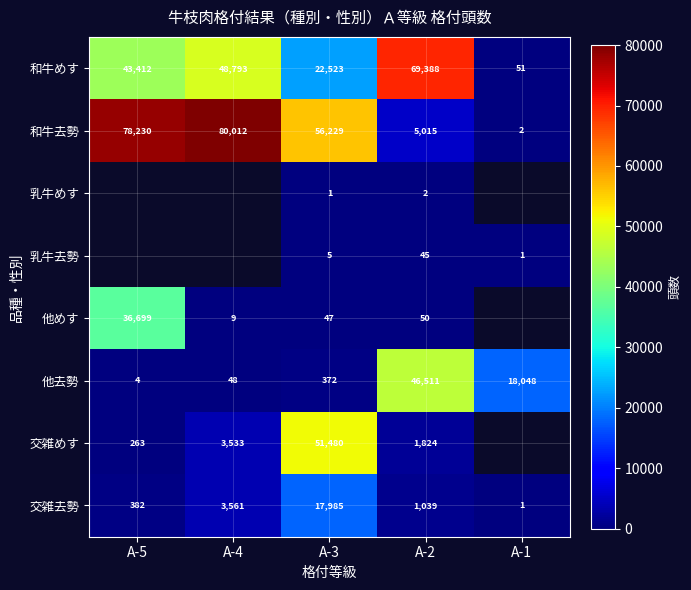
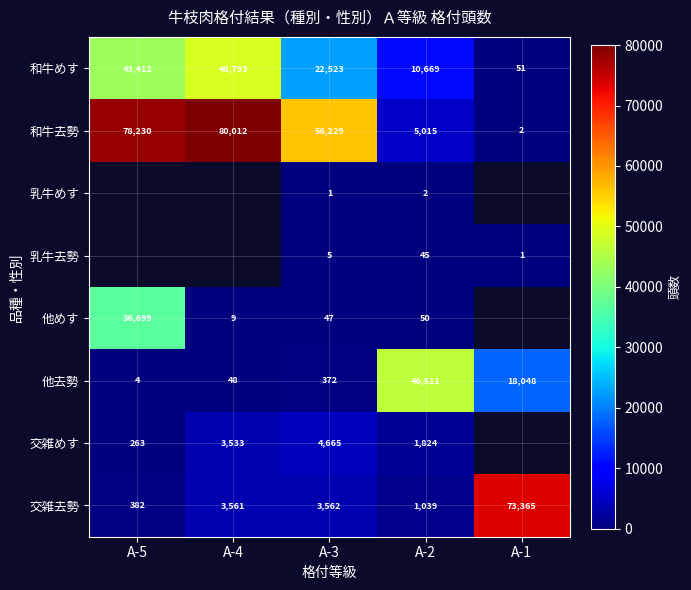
和牛めす, A-2: 69,388 -> 10,669
交雑めす, A-3: 51,480 -> 4,665
交雑去勢, A-3: 17,985 -> 3,562
交雑去勢, A-1: 1 -> 73,365
